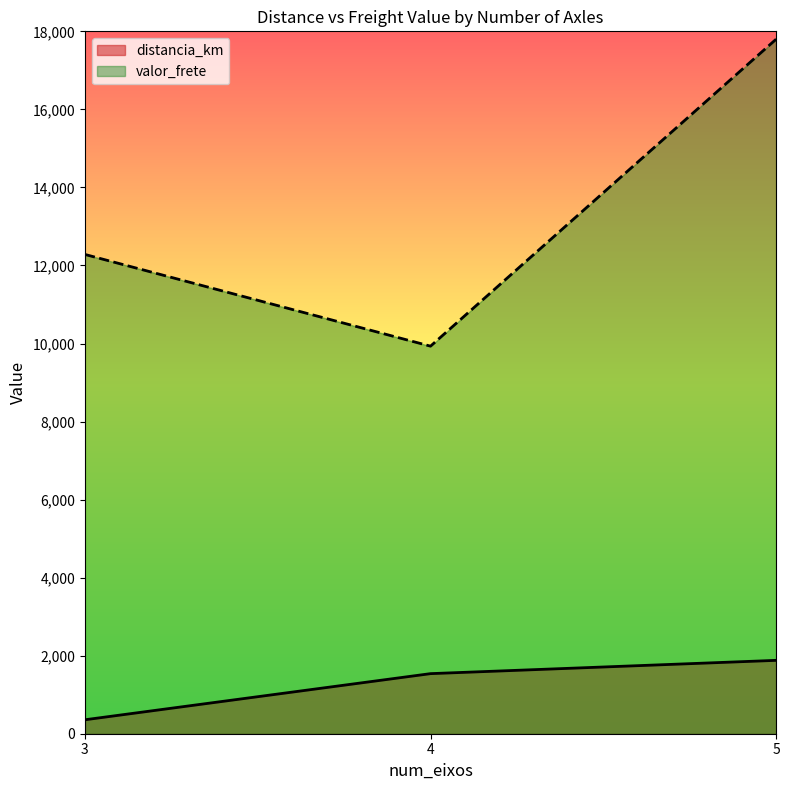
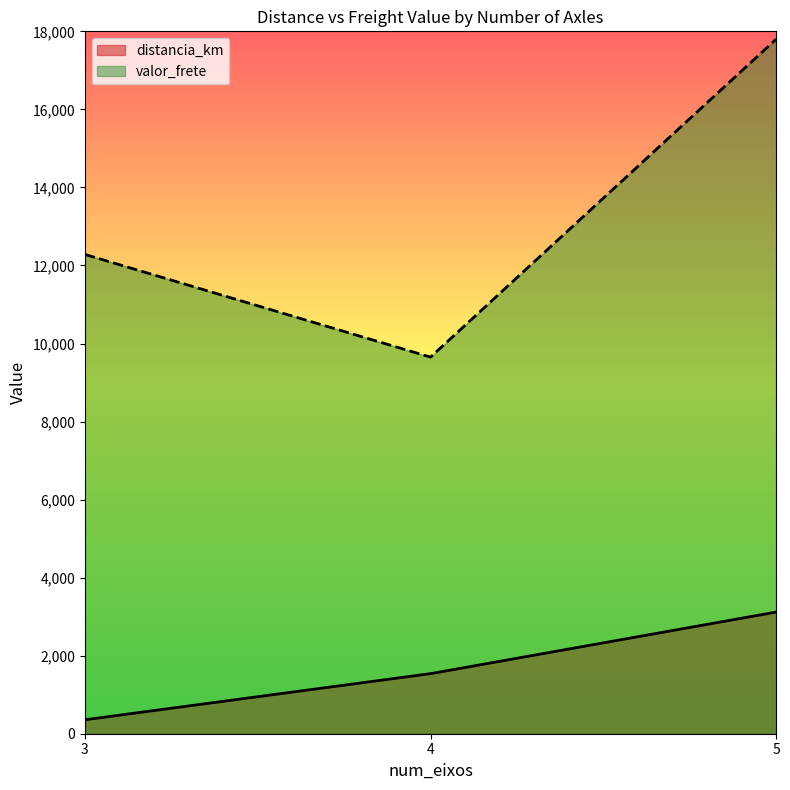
valor_frete, 4: 9,900 -> 9,700
distancia_km, 5: 1,900 -> 3,100
